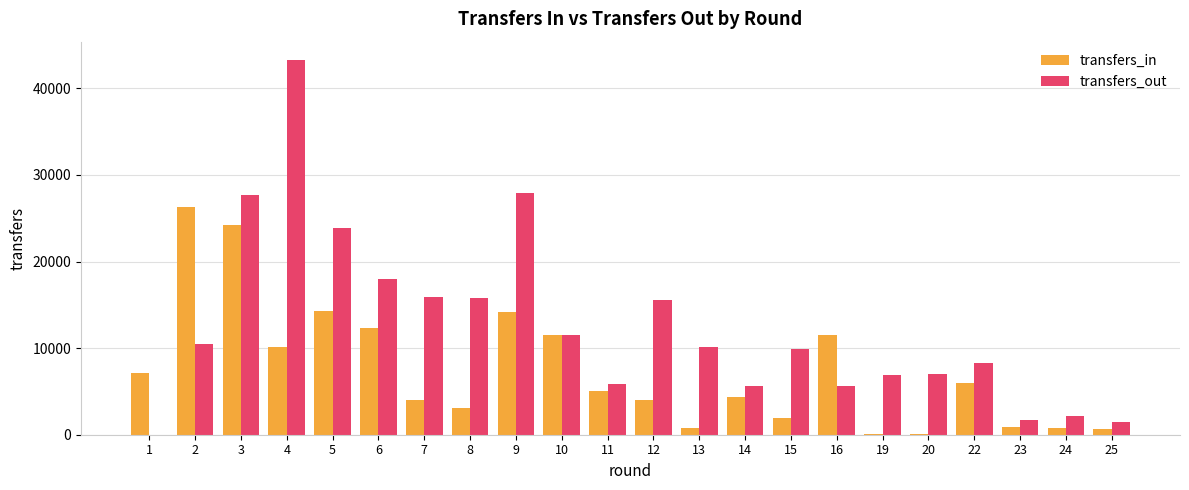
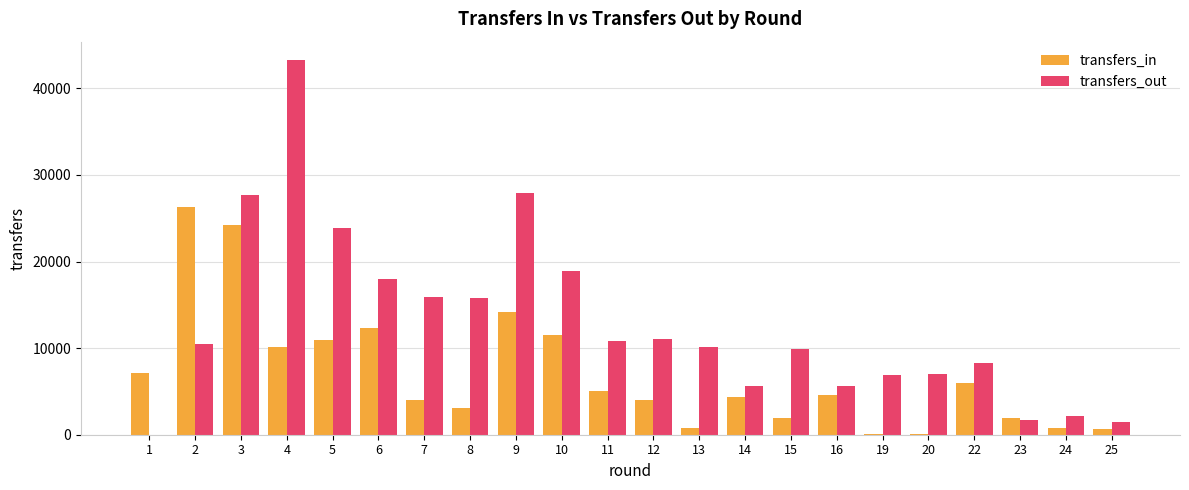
transfers_in, 5: 14000 -> 11000
transfers_out, 10: 12000 -> 19000
transfers_out, 11: 6000 -> 11000
transfers_out, 12: 16000 -> 11000
transfers_in, 16: 12000 -> 5000
transfers_in, 23: 1000 -> 2000
